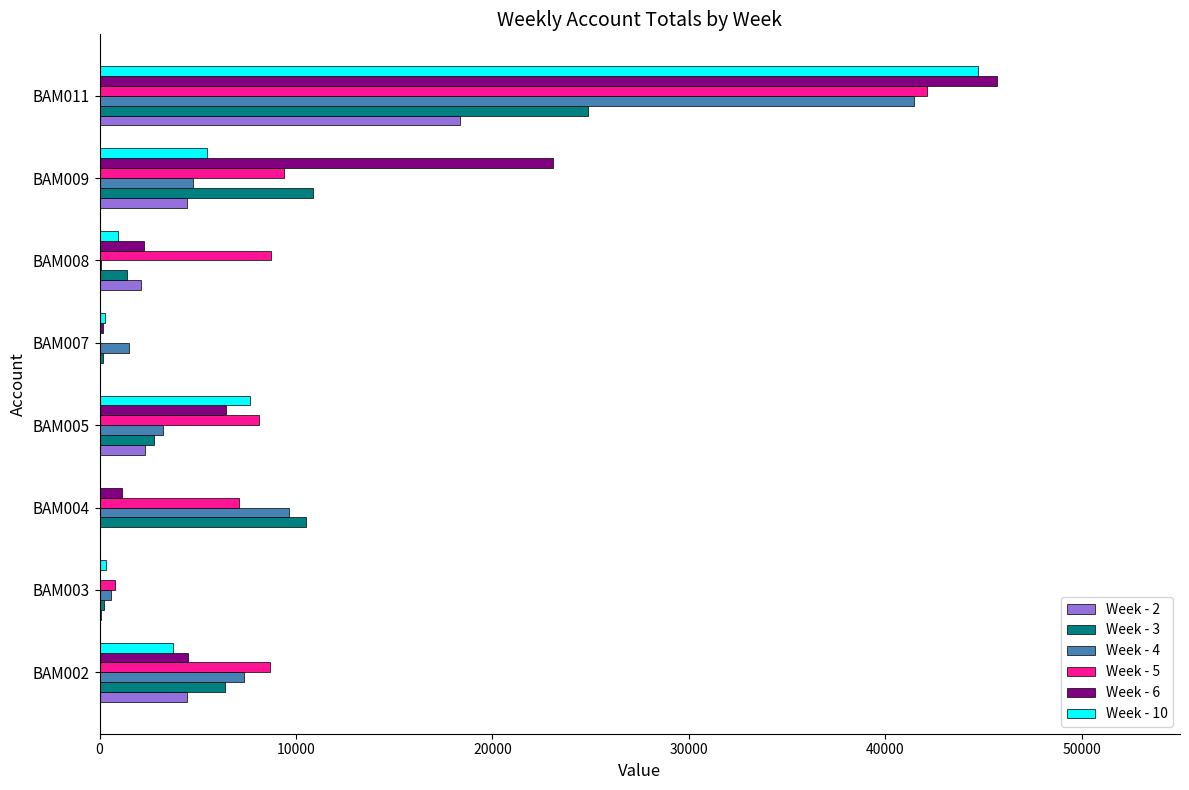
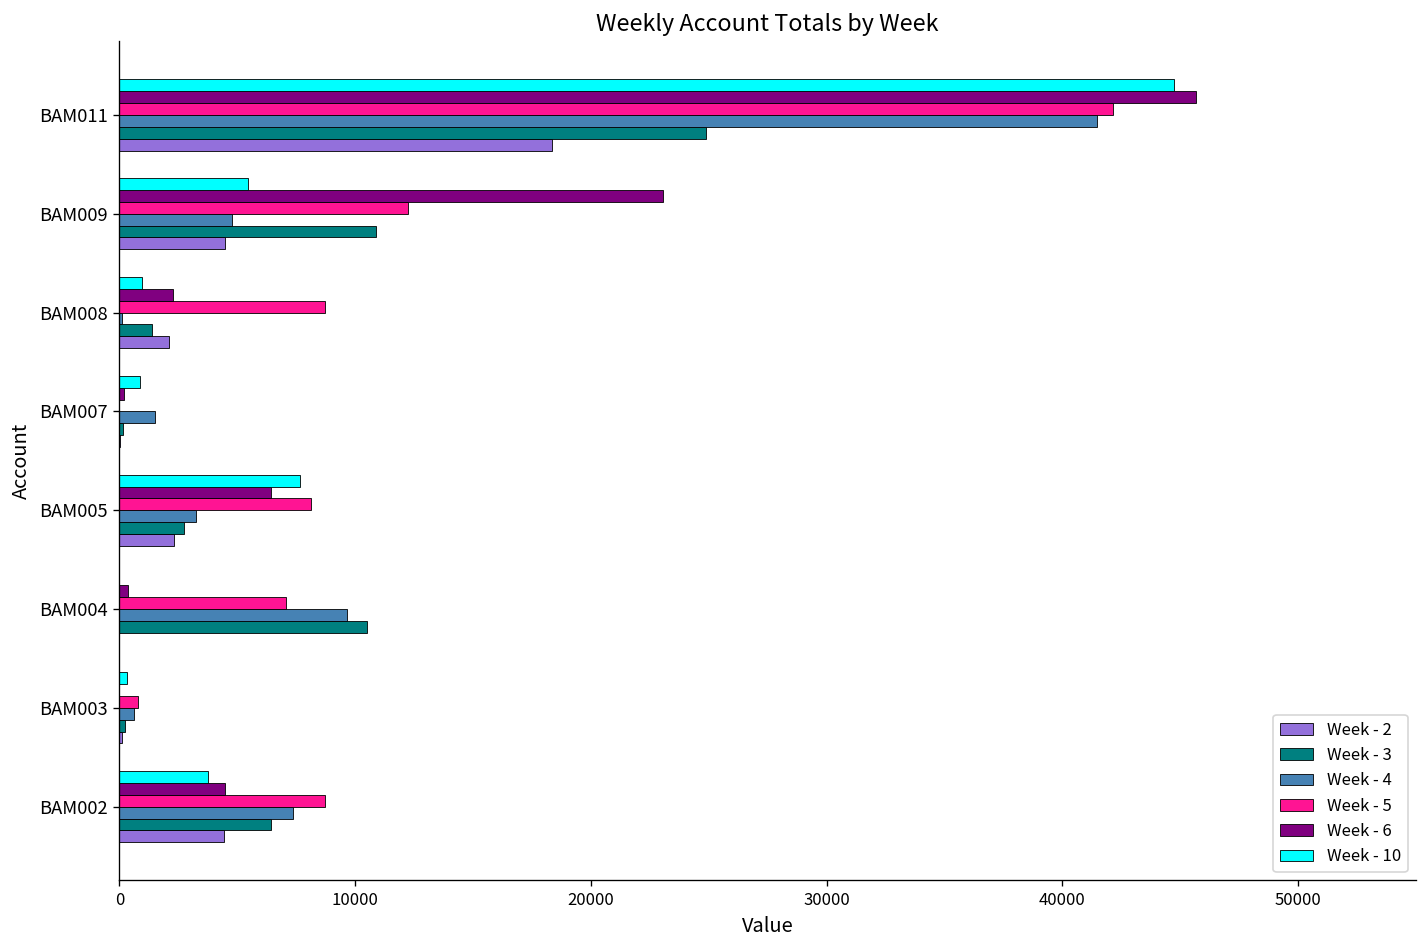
Week - 5, BAM009: 9400 -> 12200
Week - 10, BAM007: 300 -> 900
Week - 6, BAM004: 1100 -> 400
